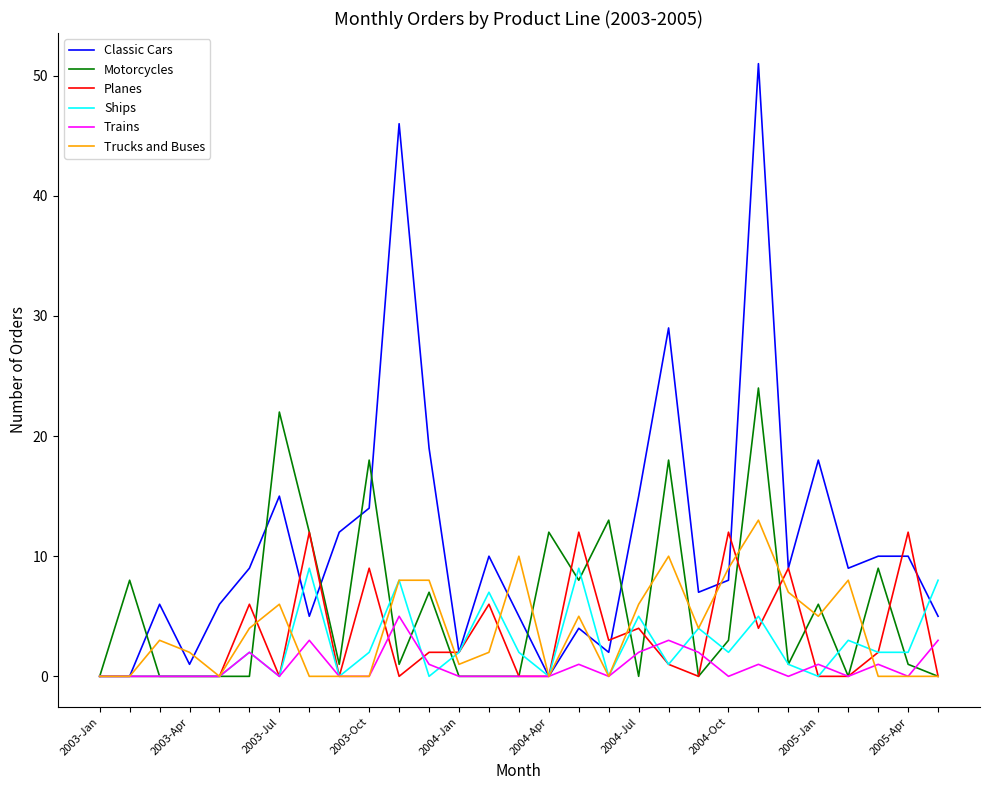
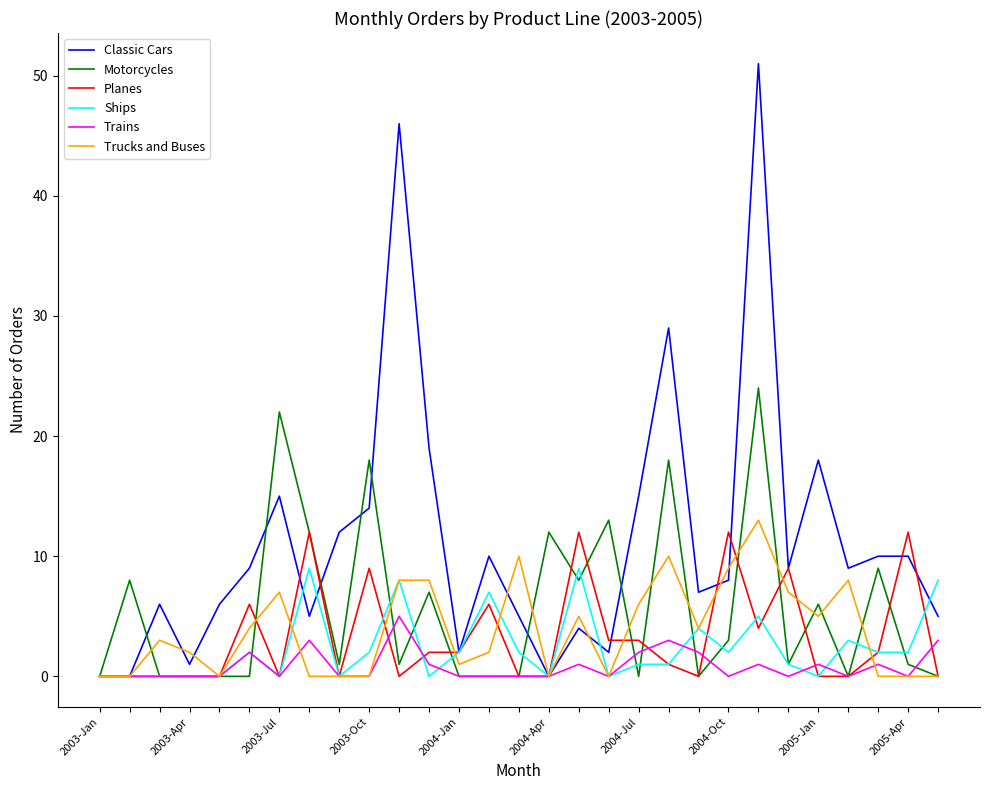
Trucks and Buses, 2003-Jul: 6 -> 7
Planes, 2004-Jul: 4 -> 3
Ships, 2004-Jul: 5 -> 1
